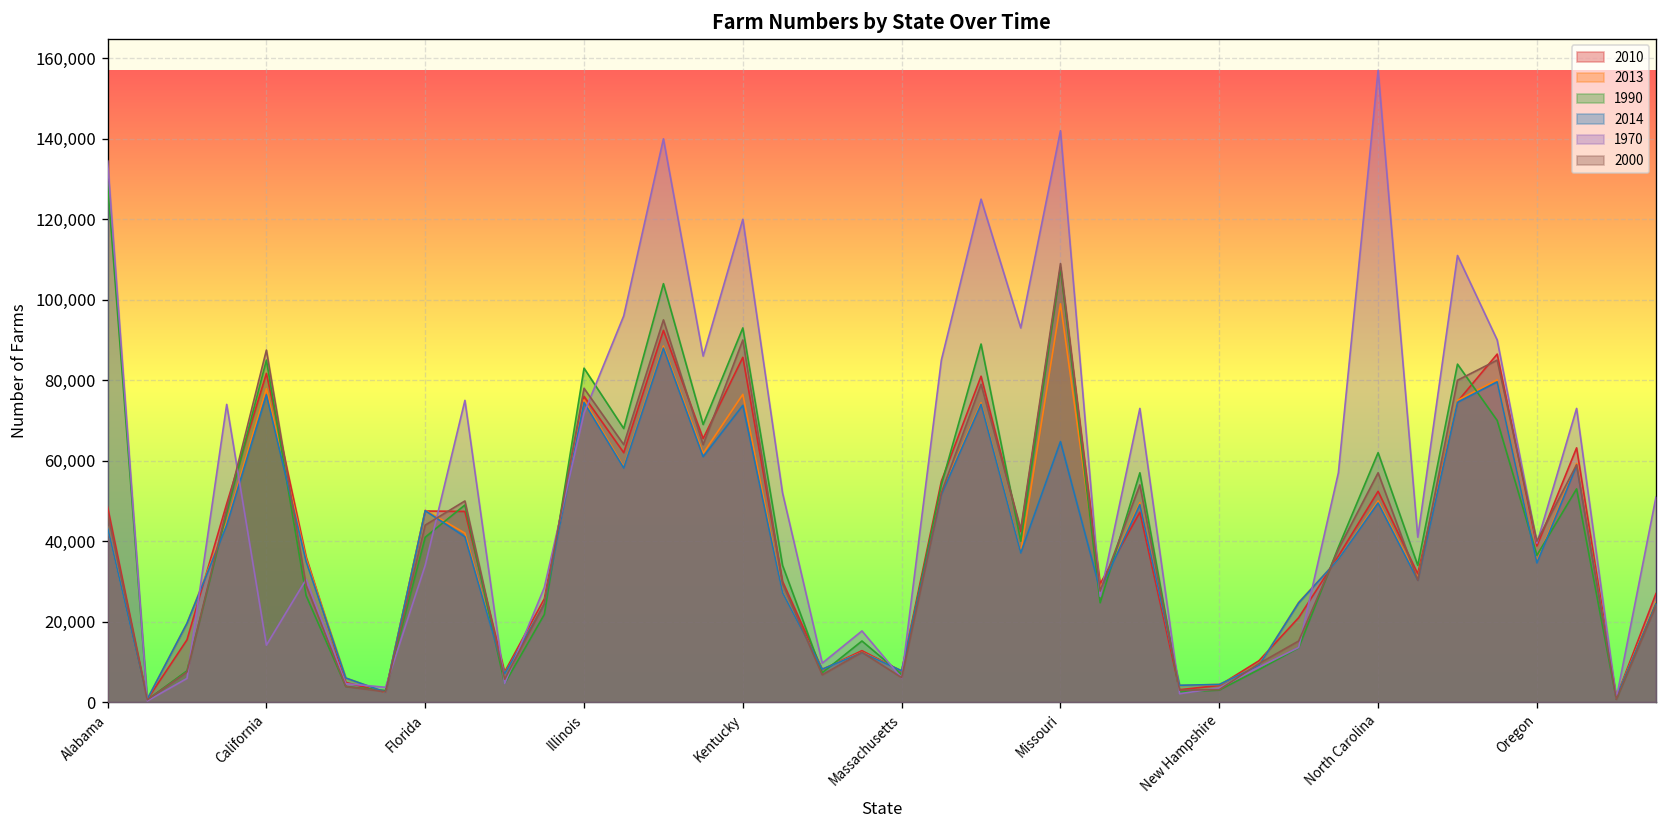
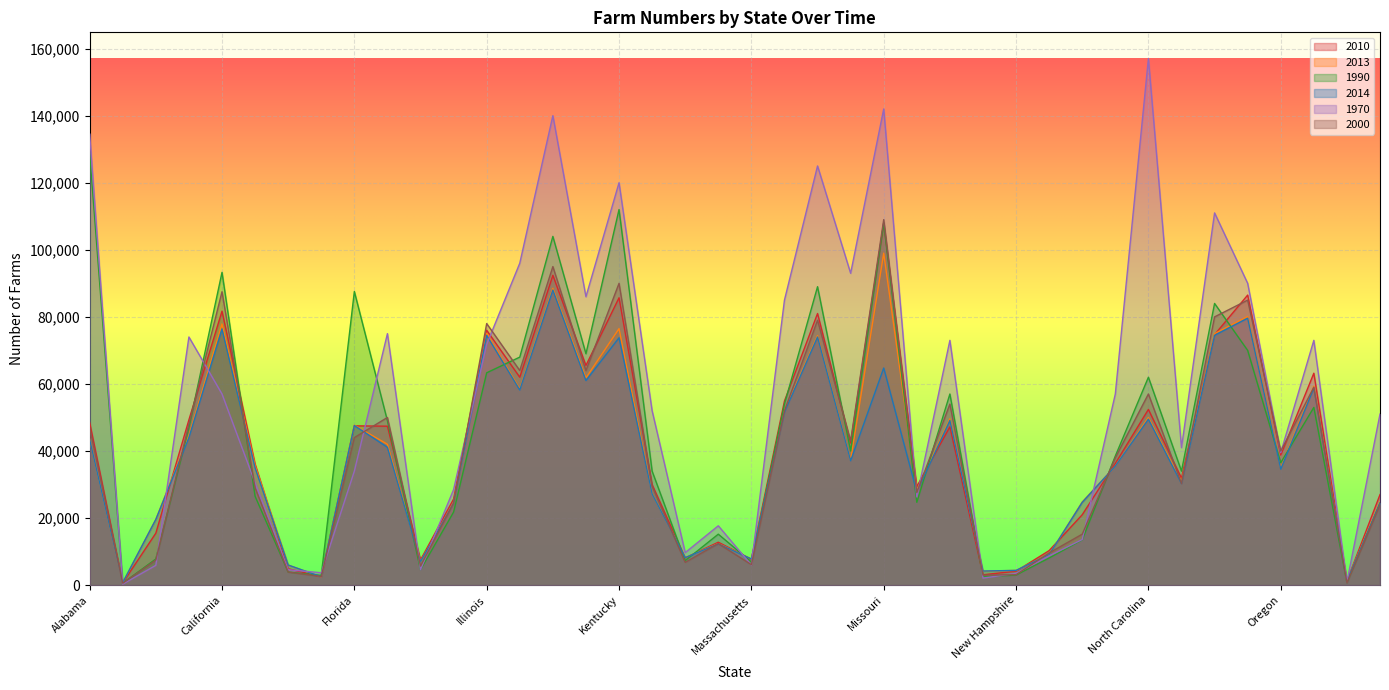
1990, California: 85,000 -> 93,000
1970, California: 14,000 -> 57,000
1990, Florida: 41,000 -> 88,000
1990, Illinois: 83,000 -> 63,000
1990, Kentucky: 93,000 -> 112,000
